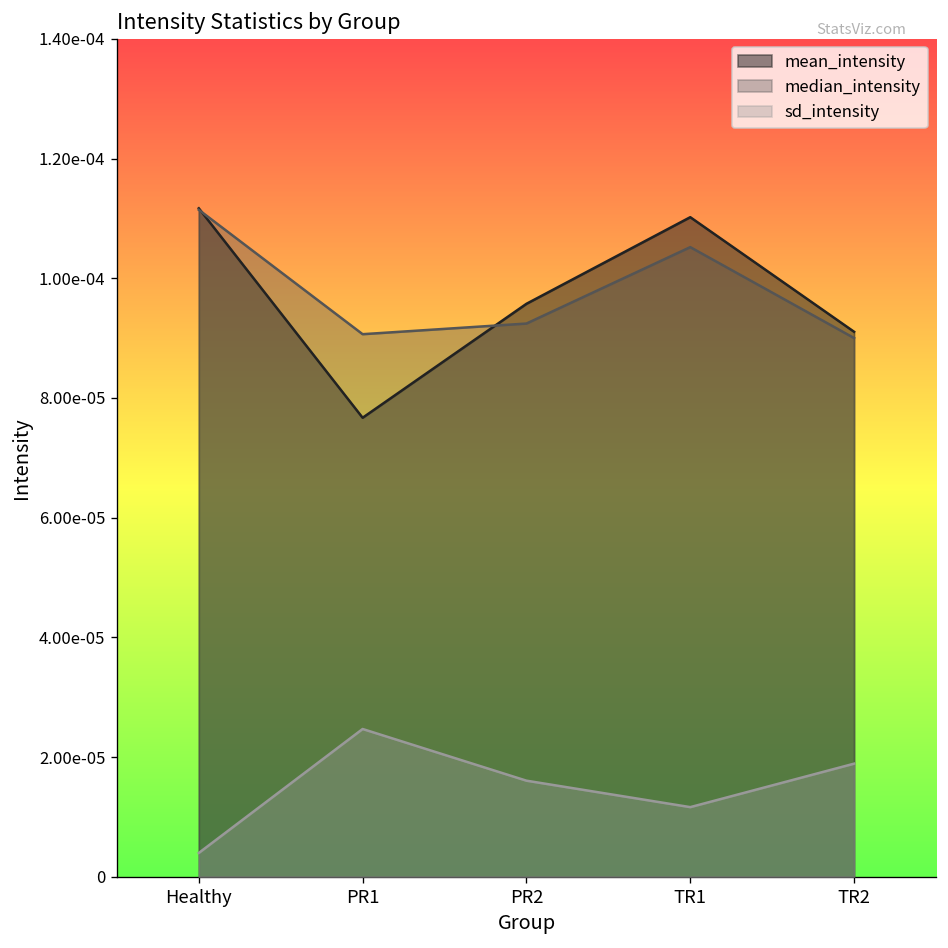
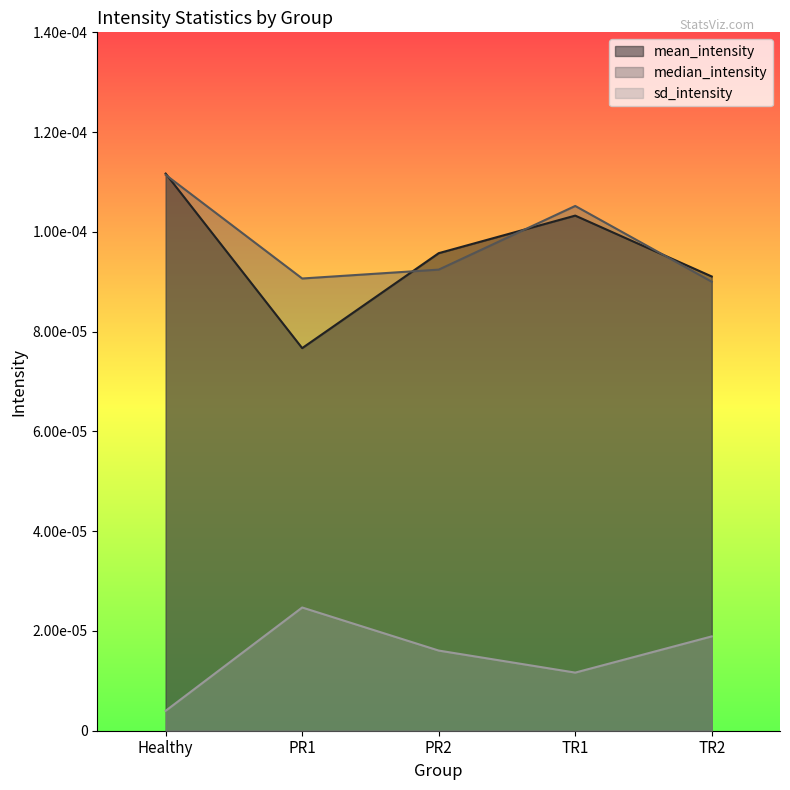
mean_intensity, TR1: 0.000110 -> 0.000103
